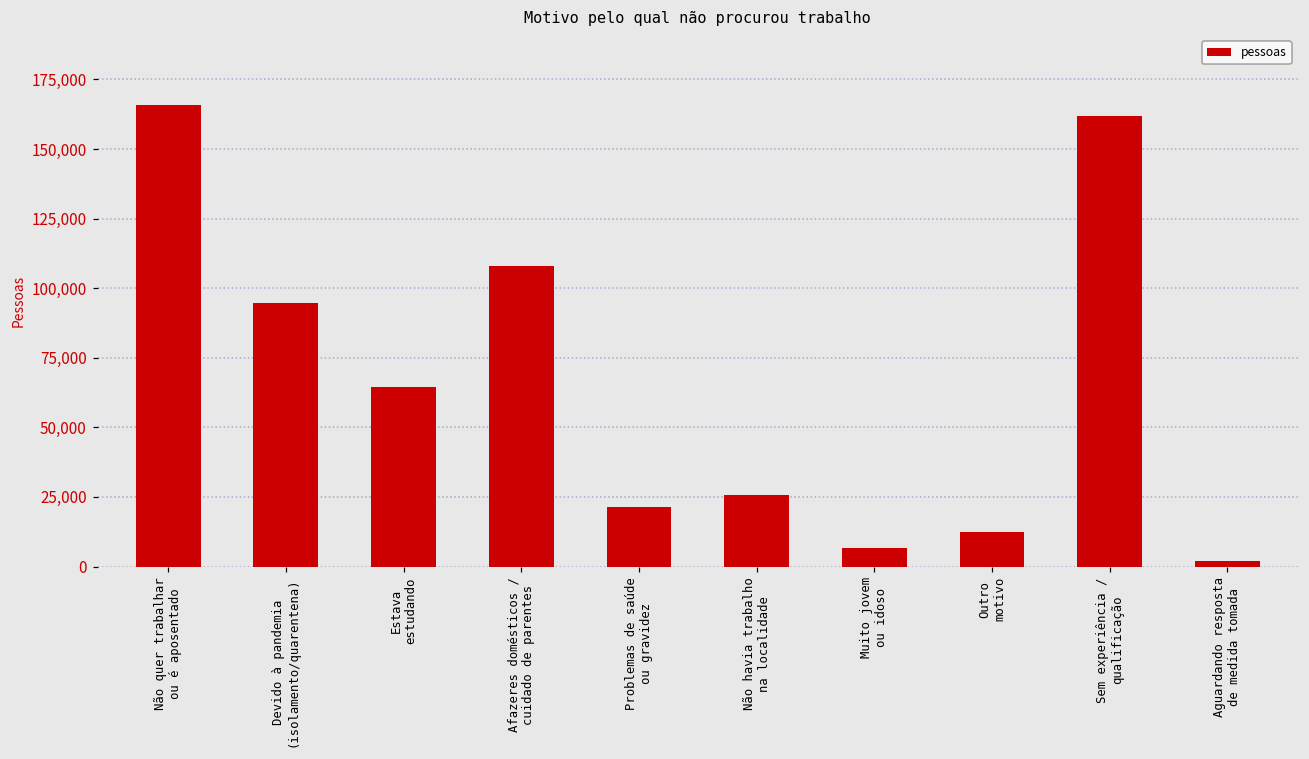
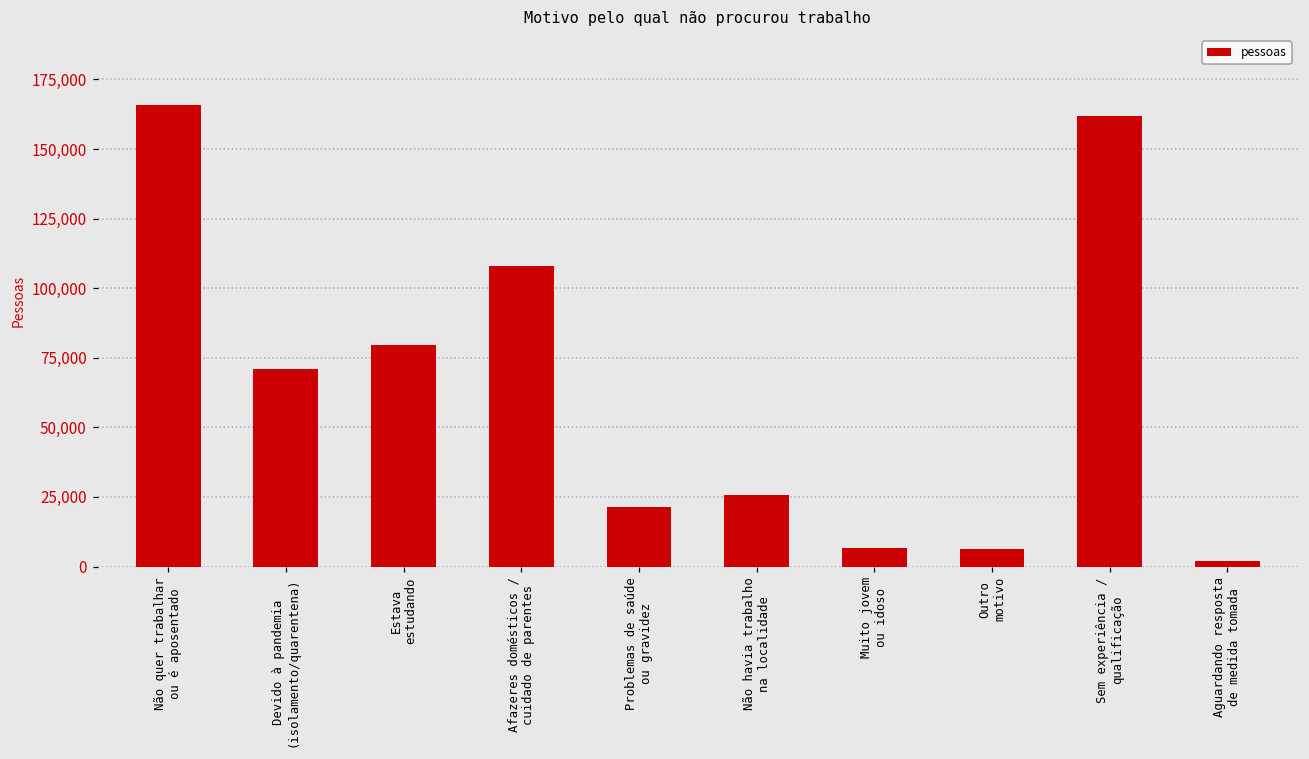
Devido à pandemia (isolamento/quarentena): 95,000 -> 71,000
Estava estudando: 65,000 -> 80,000
Outro motivo: 12,000 -> 6,000
